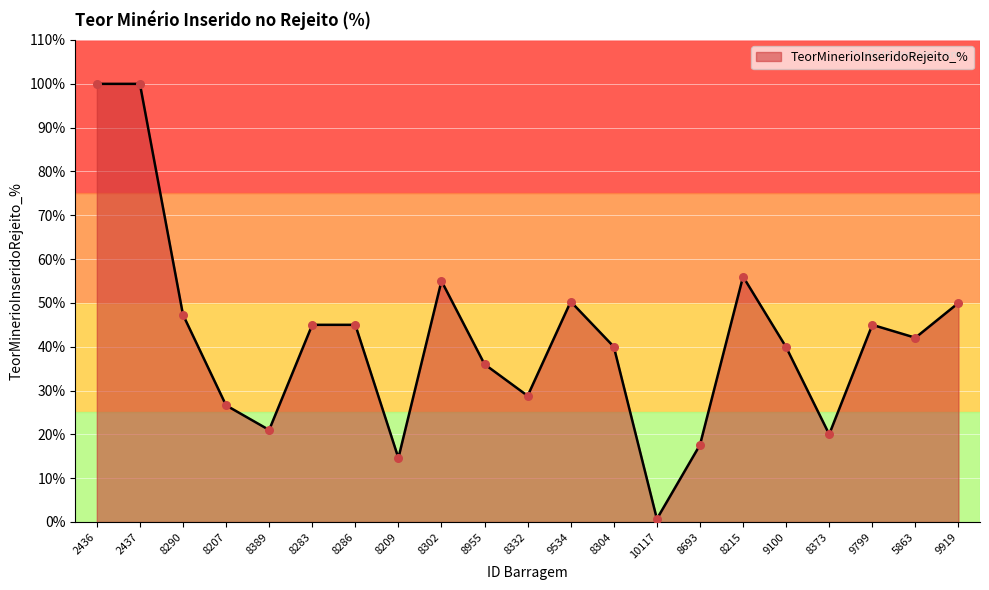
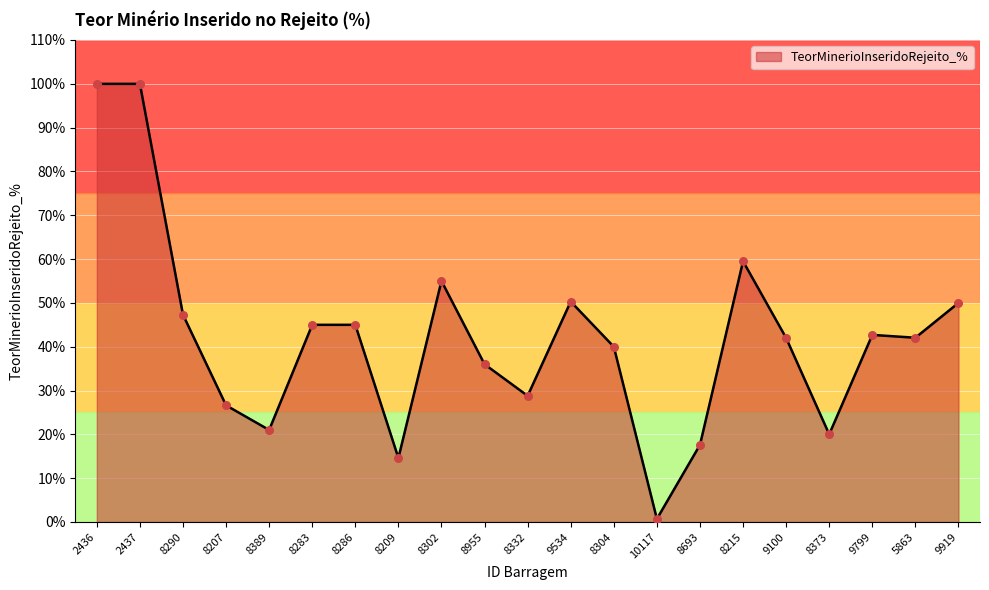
8215: 56% -> 60%
9100: 40% -> 42%
9799: 45% -> 43%
